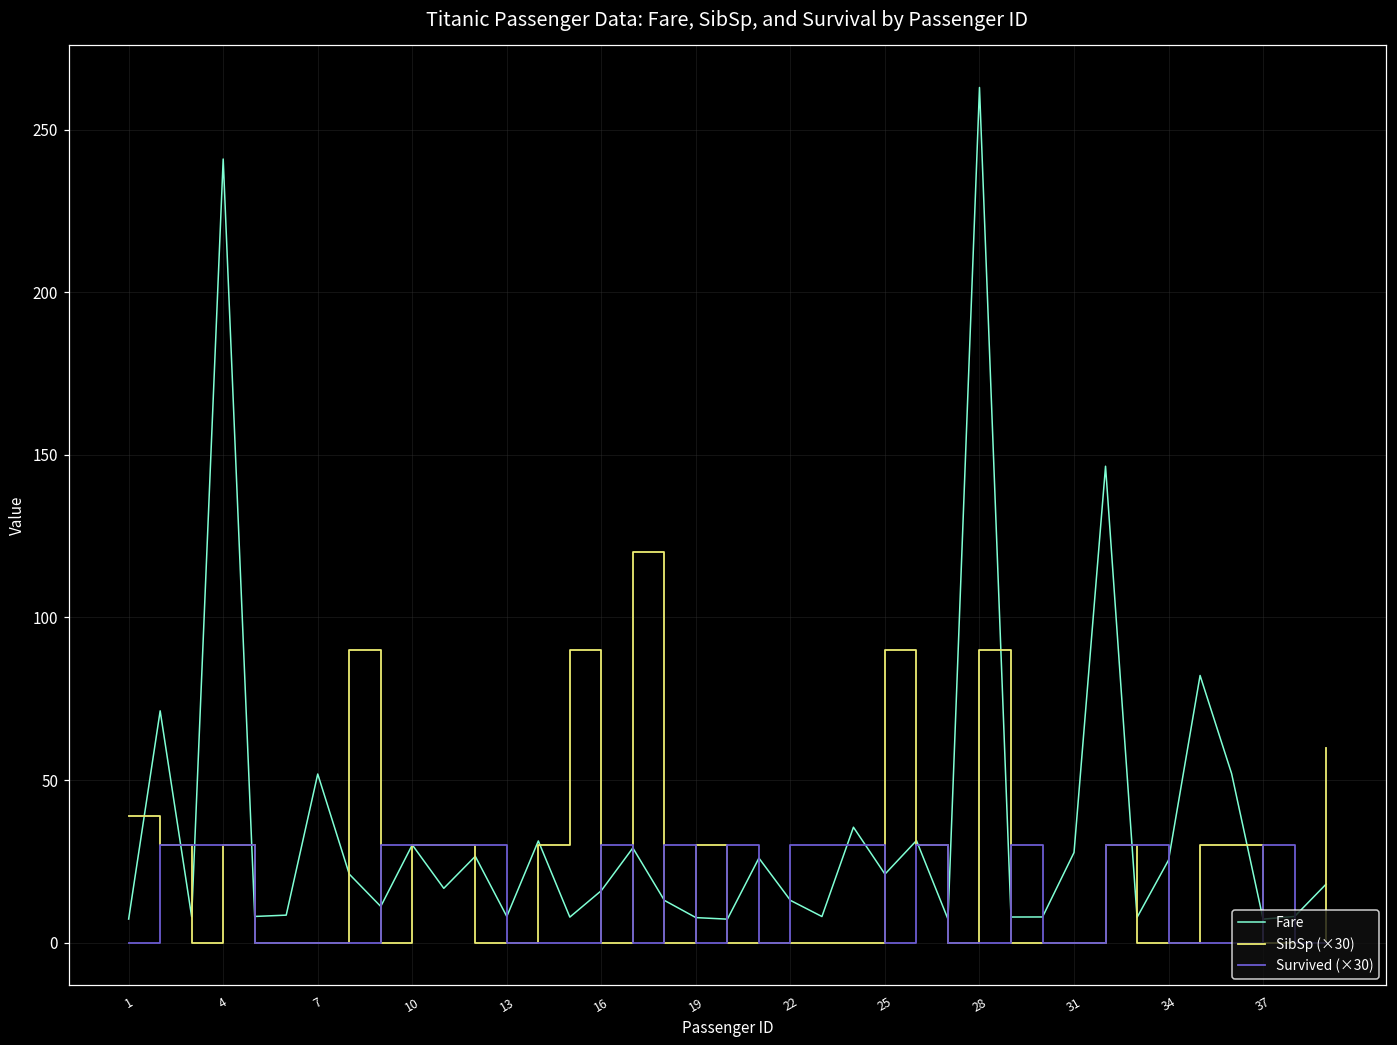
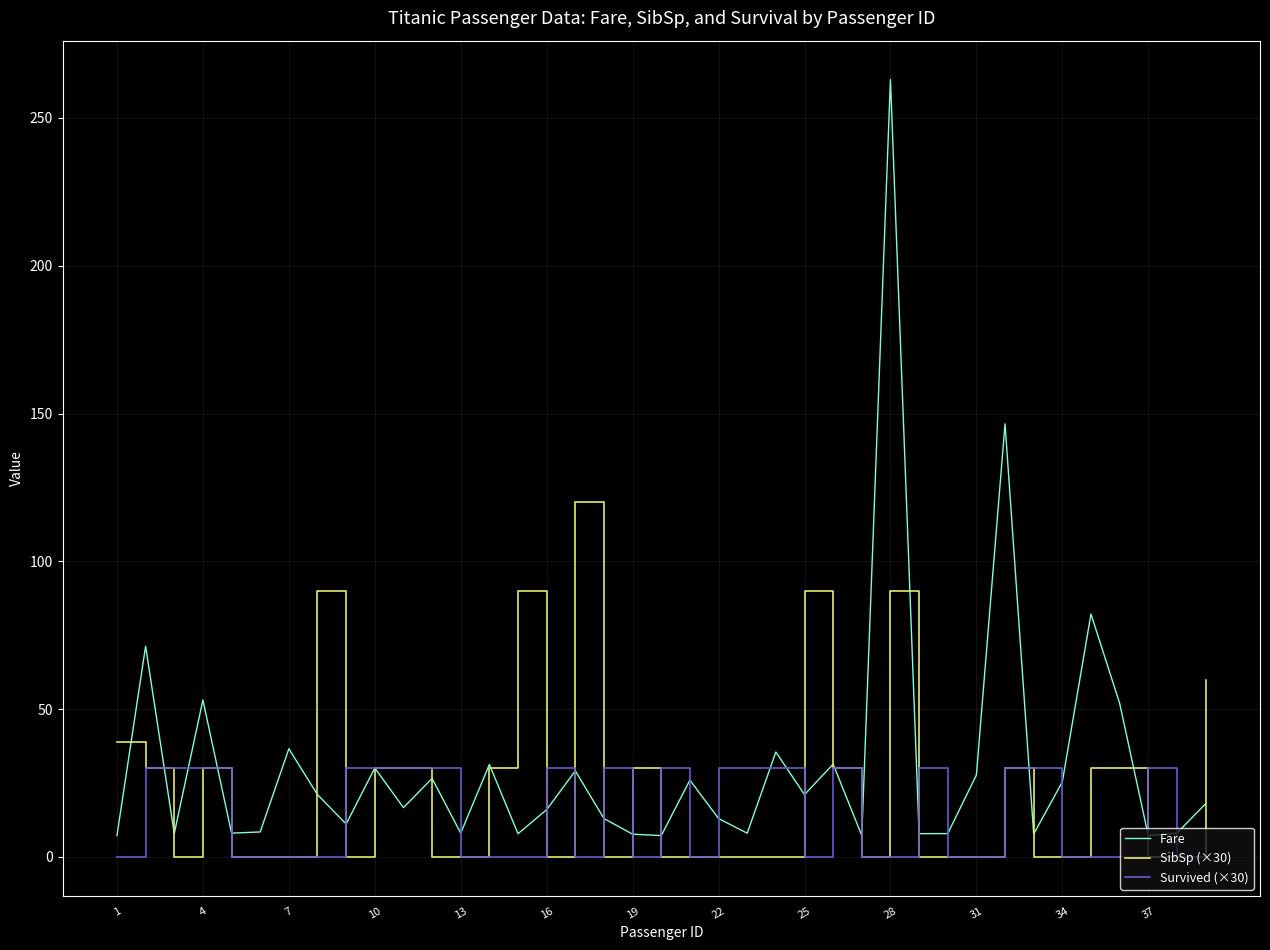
Fare, 4: 241 -> 53
Fare, 7: 52 -> 37
